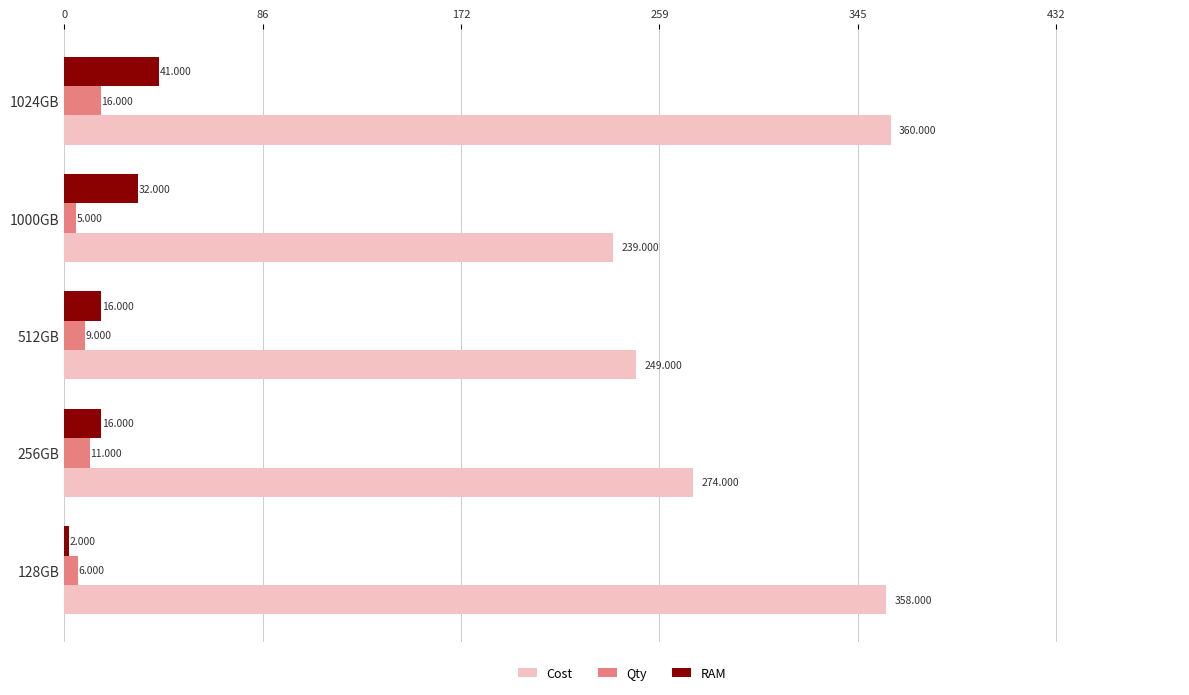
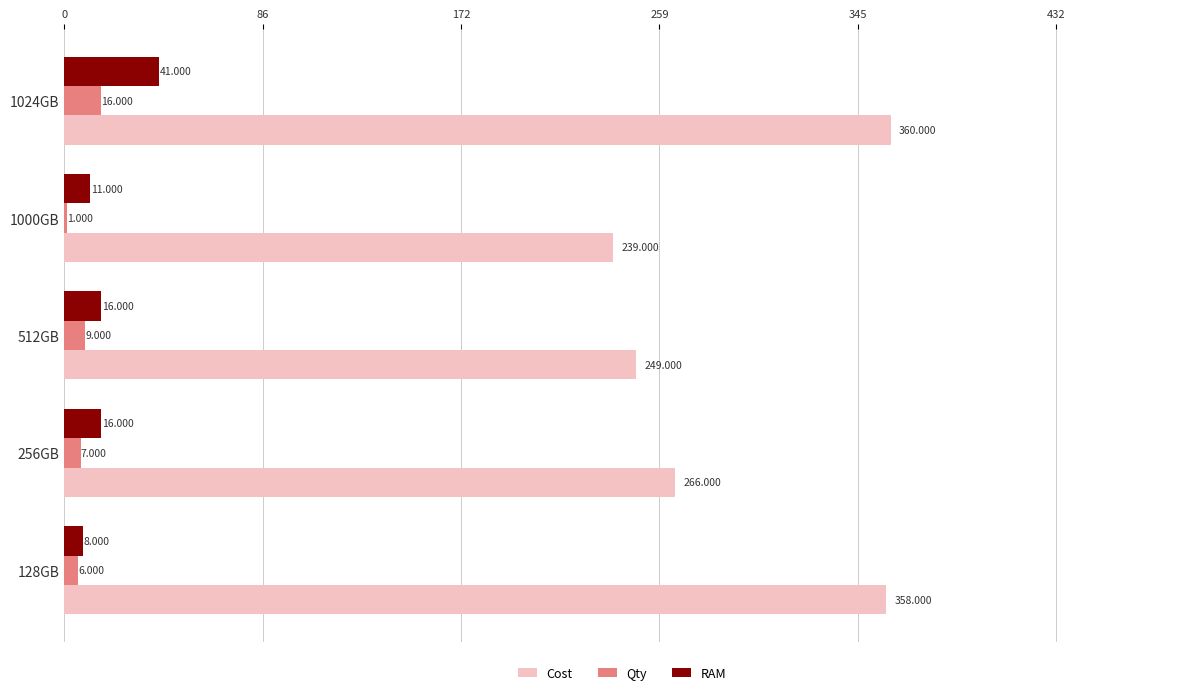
RAM, 1000GB: 32.000 -> 11.000
Qty, 1000GB: 5.000 -> 1.000
Qty, 256GB: 11.000 -> 7.000
Cost, 256GB: 274.000 -> 266.000
RAM, 128GB: 2.000 -> 8.000
